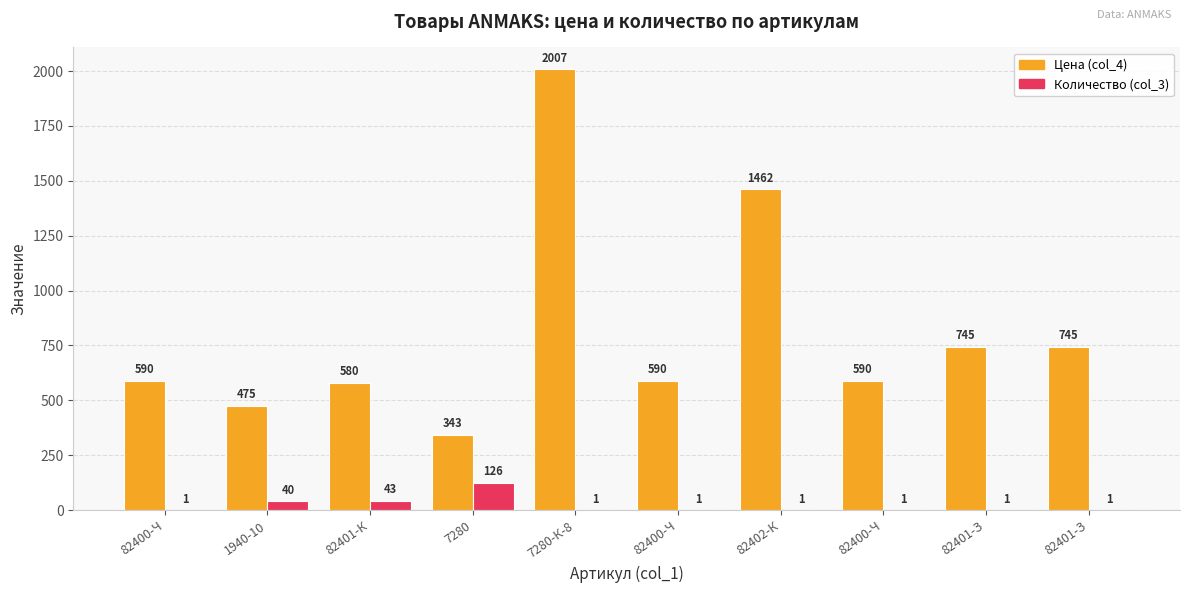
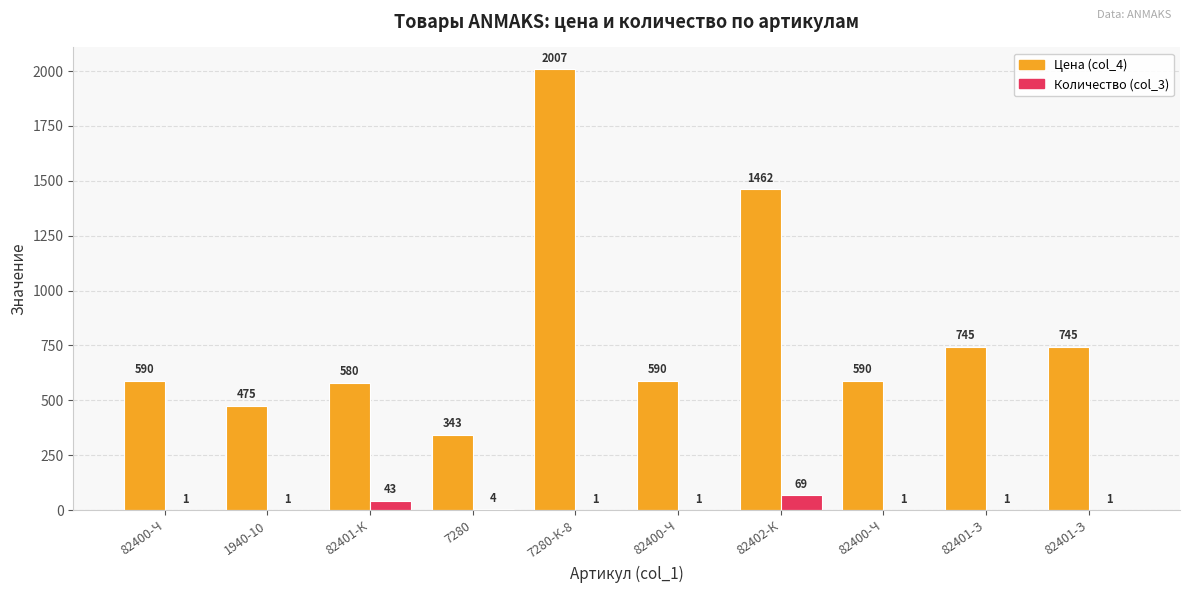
Количество (col_3), 1940-10: 40 -> 1
Количество (col_3), 7280: 126 -> 4
Количество (col_3), 82402-К: 1 -> 69
